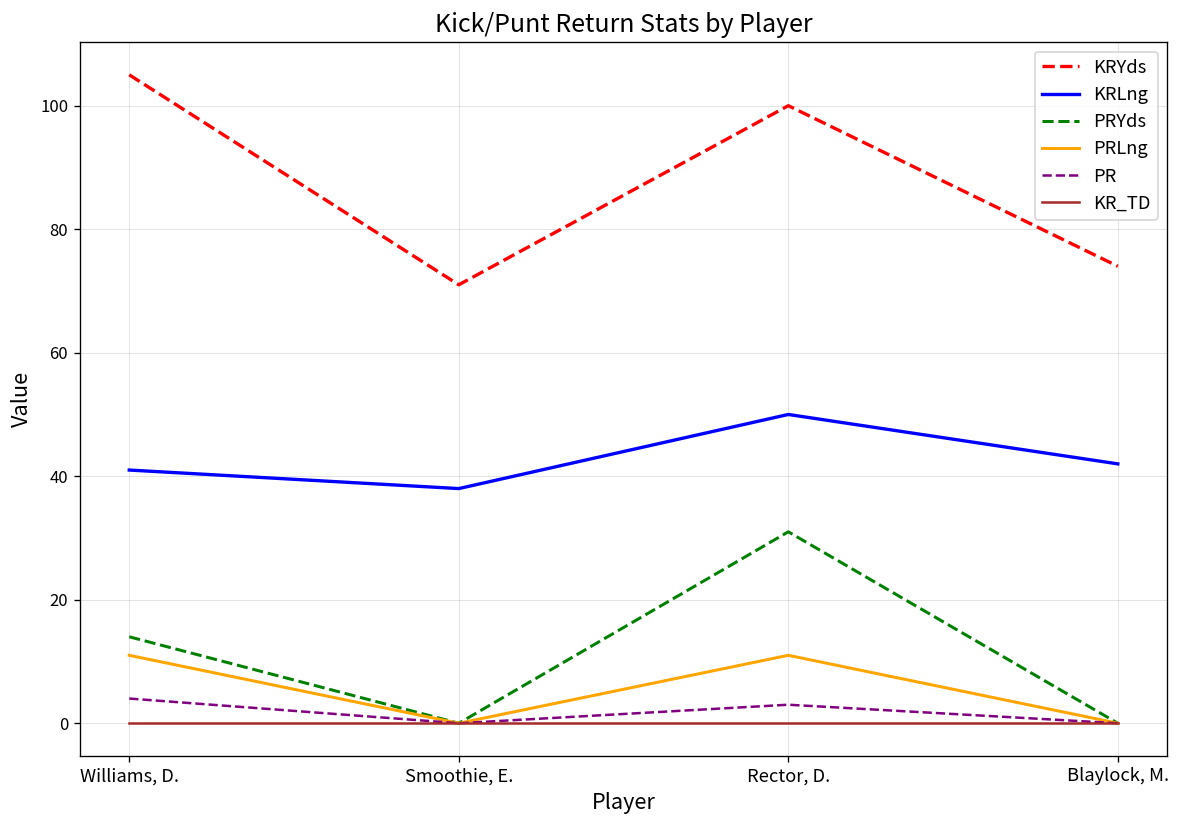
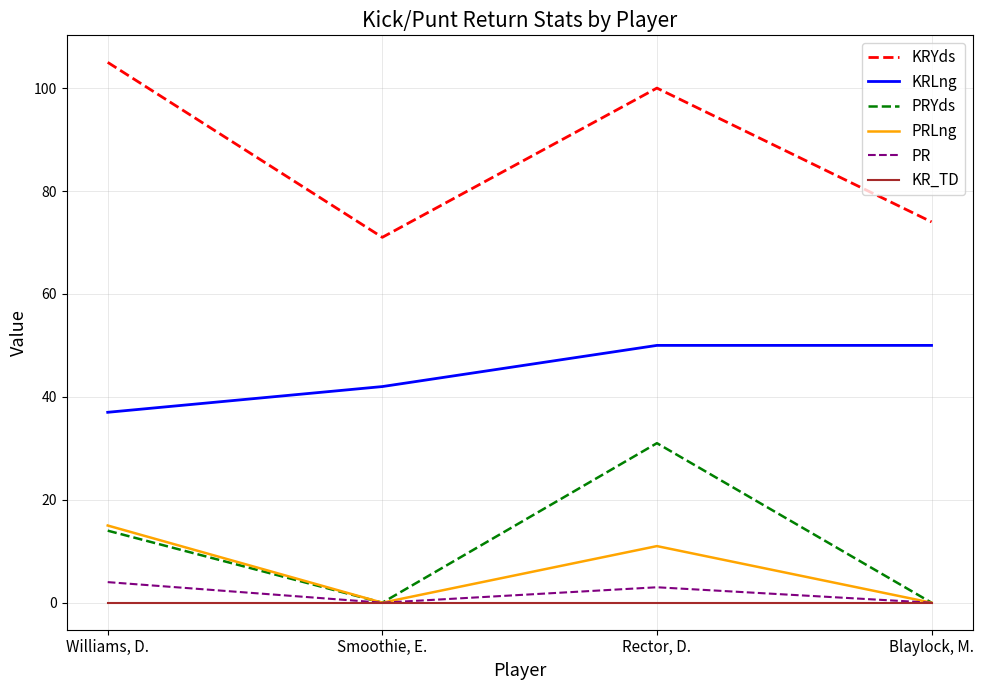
KRLng, Williams, D.: 41 -> 37
PRLng, Williams, D.: 11 -> 15
KRLng, Smoothie, E.: 38 -> 42
KRLng, Blaylock, M.: 42 -> 50
